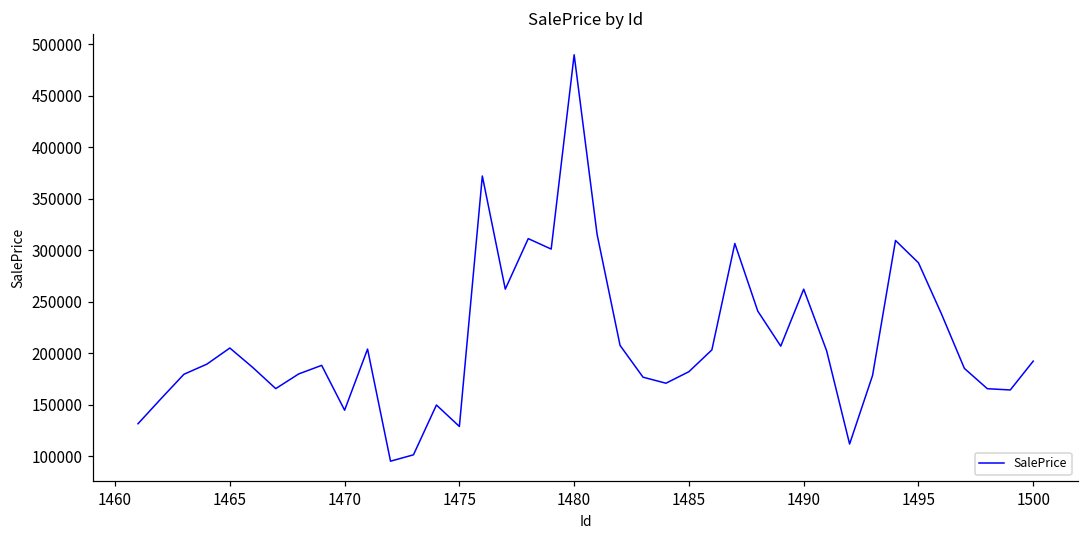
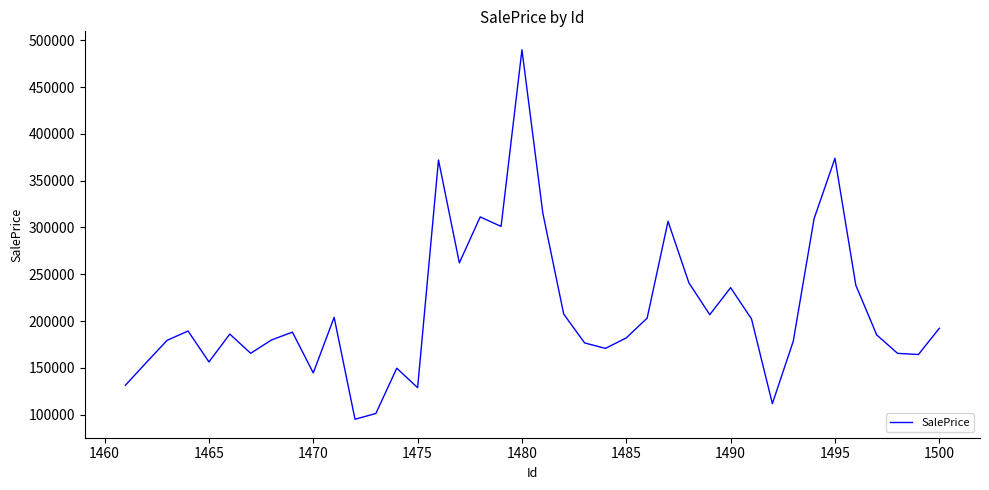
1465: 210000 -> 160000
1490: 260000 -> 240000
1495: 290000 -> 370000
